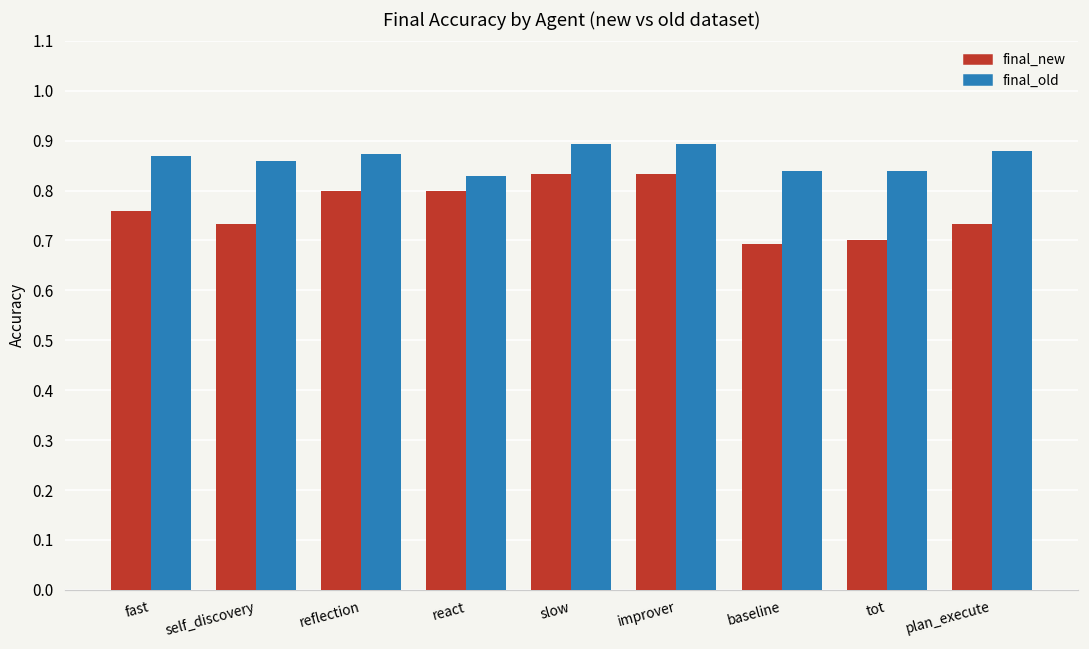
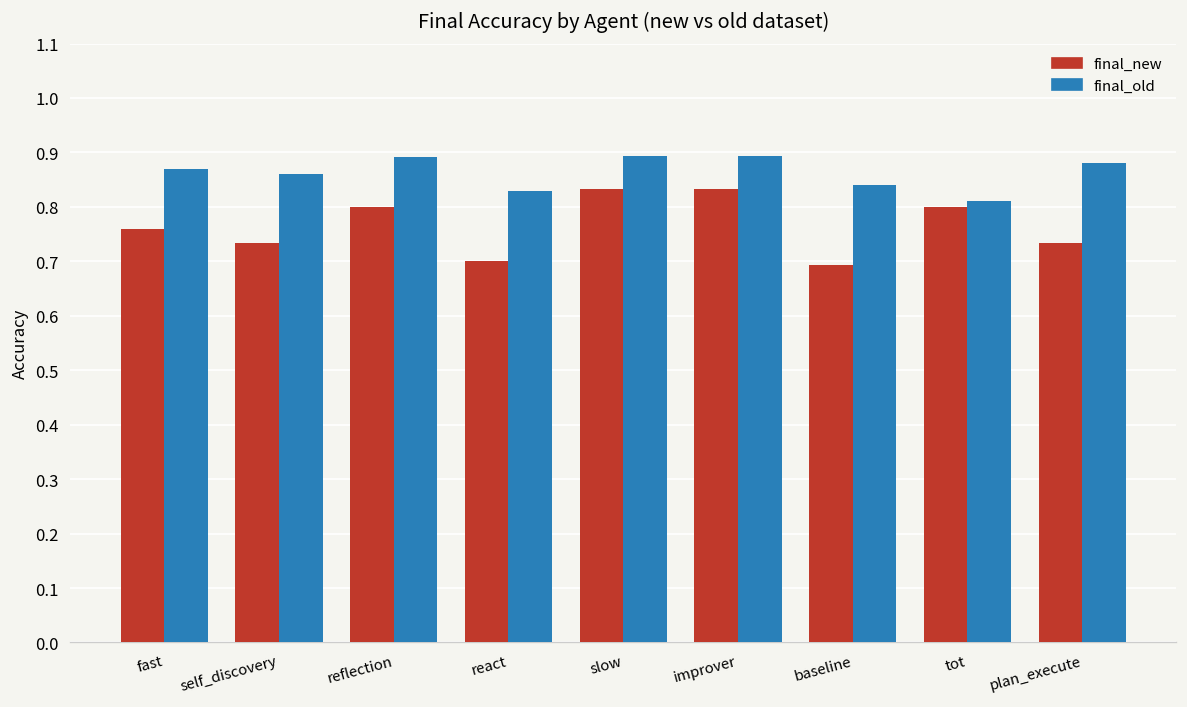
final_old, reflection: 0.87 -> 0.89
final_new, react: 0.8 -> 0.7
final_new, tot: 0.7 -> 0.8
final_old, tot: 0.84 -> 0.81
